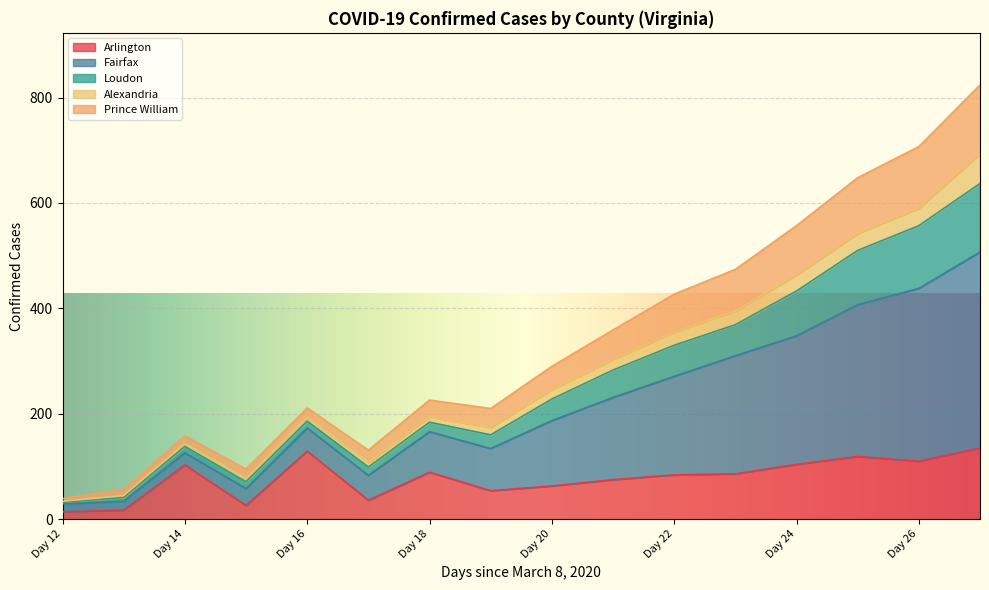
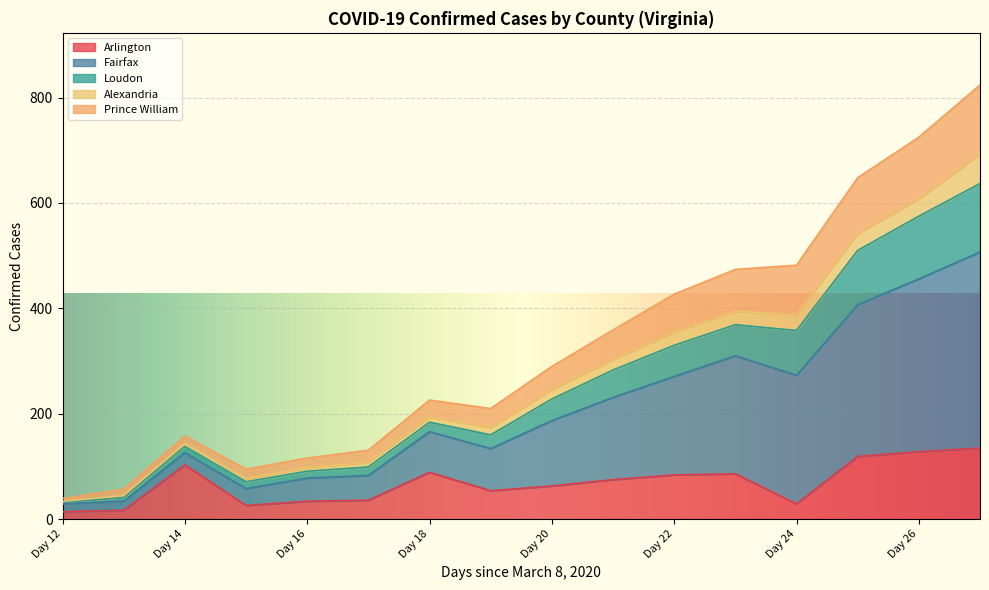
Arlington, Day 16: 130 -> 30
Arlington, Day 24: 100 -> 30
Arlington, Day 26: 110 -> 130
